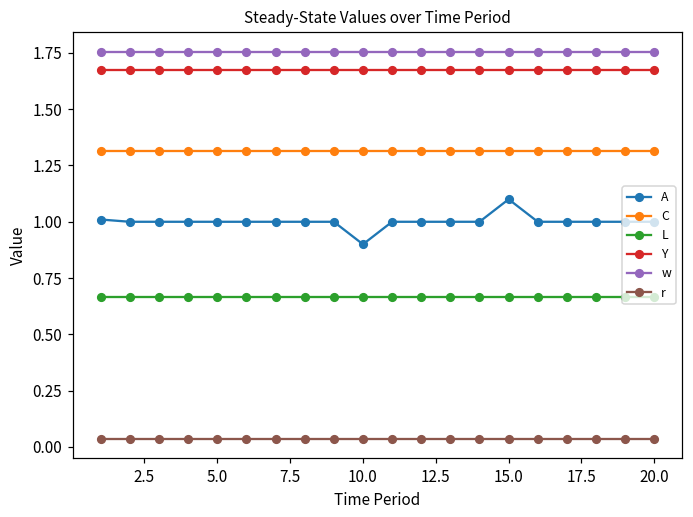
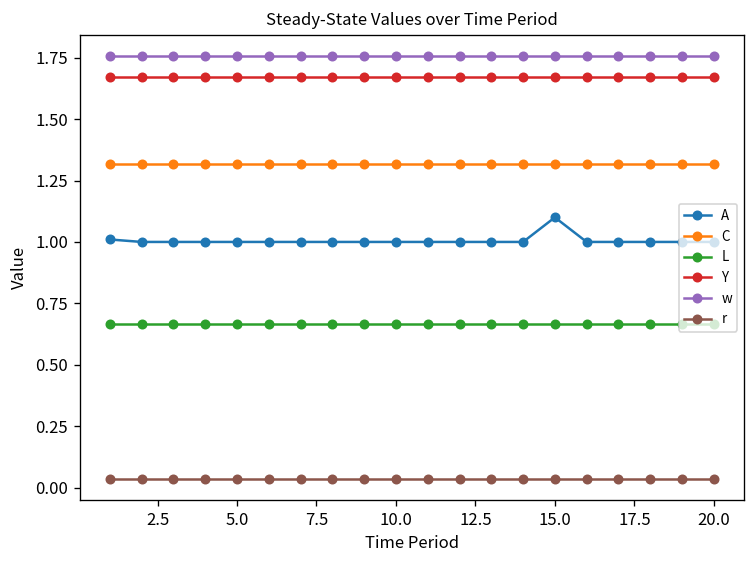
A, 10.0: 0.9 -> 1.0
